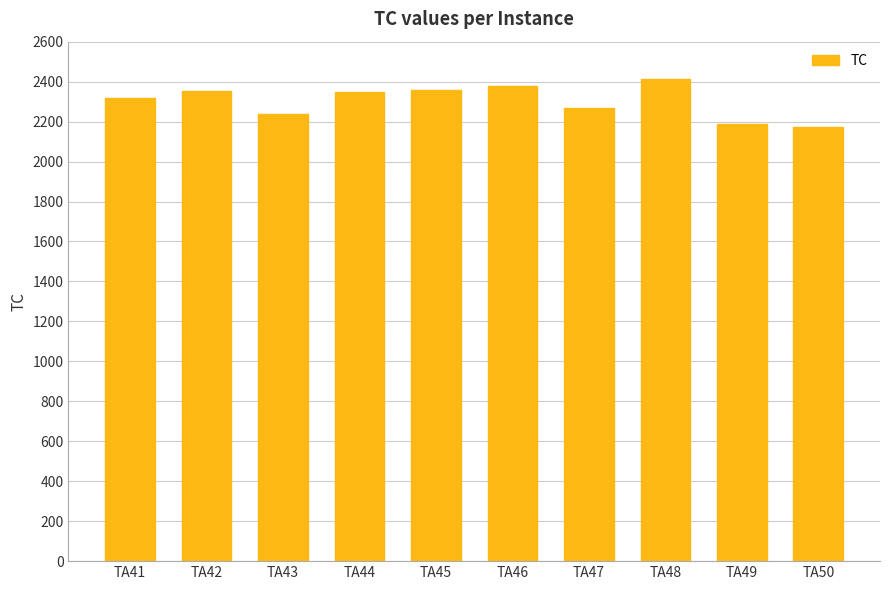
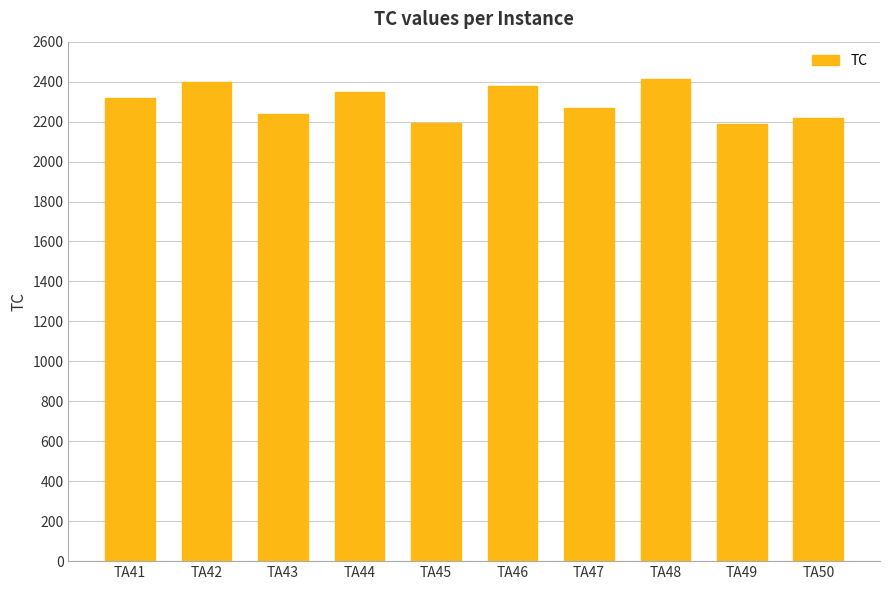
TA42: 2360 -> 2400
TA45: 2360 -> 2200
TA50: 2170 -> 2220
